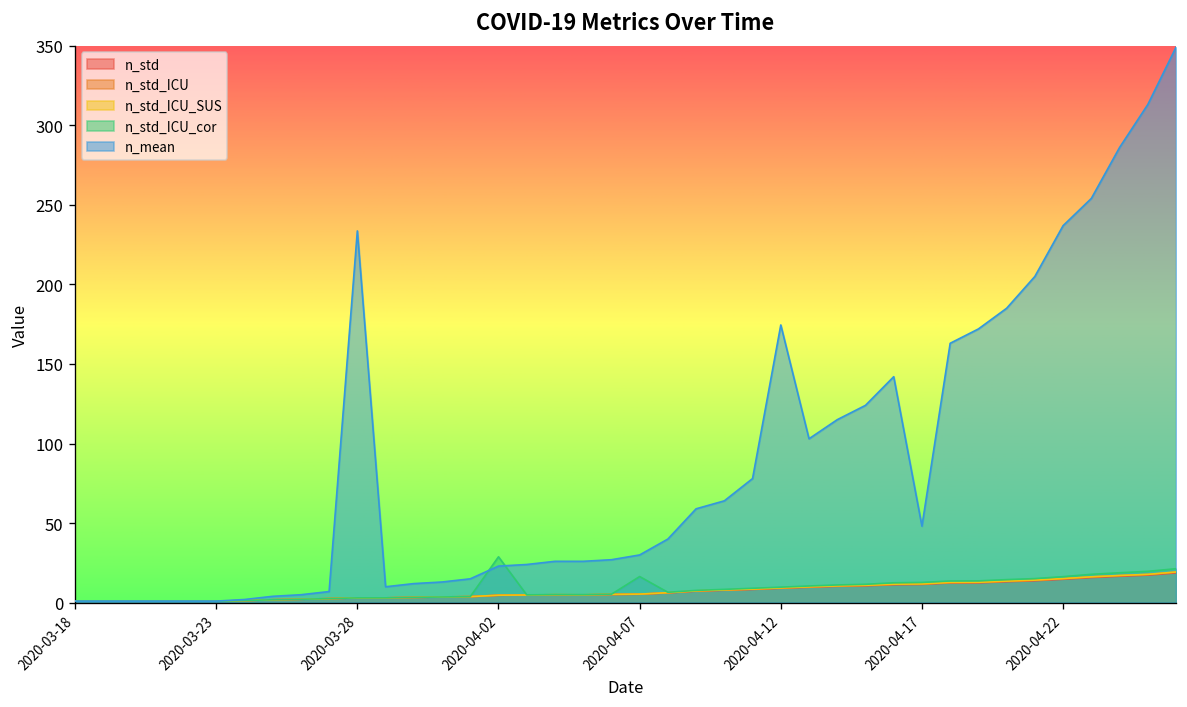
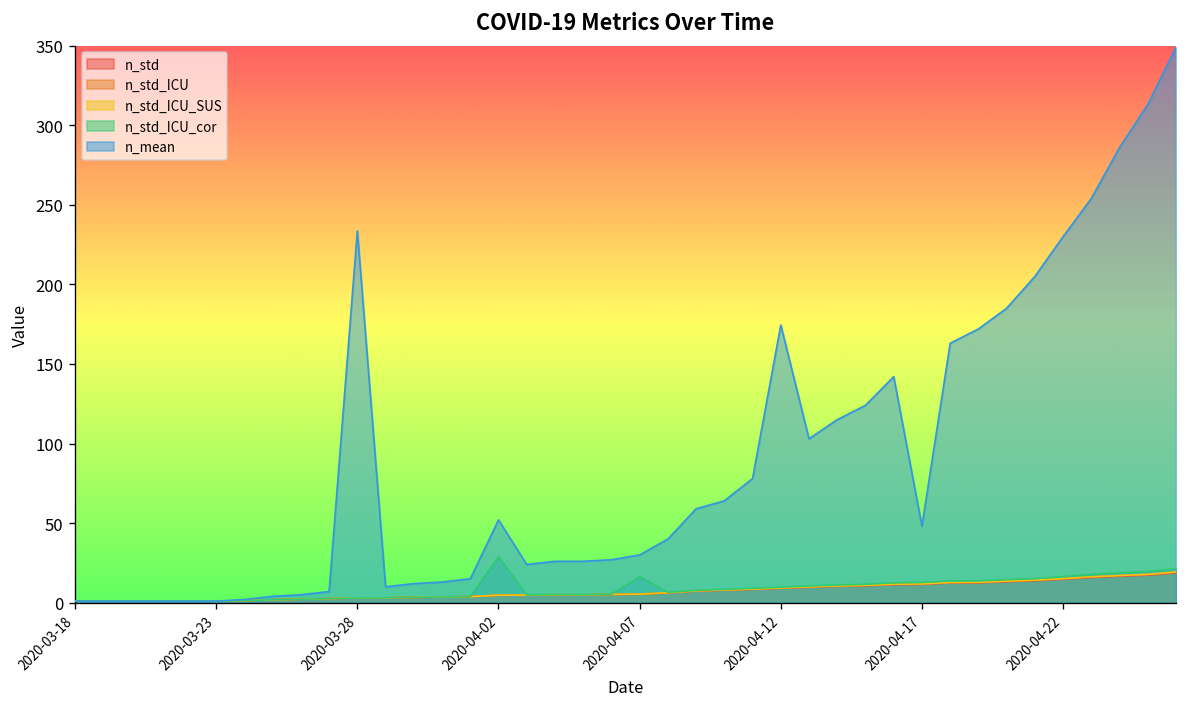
n_mean, 2020-04-02: 23 -> 52
n_mean, 2020-04-22: 237 -> 230
